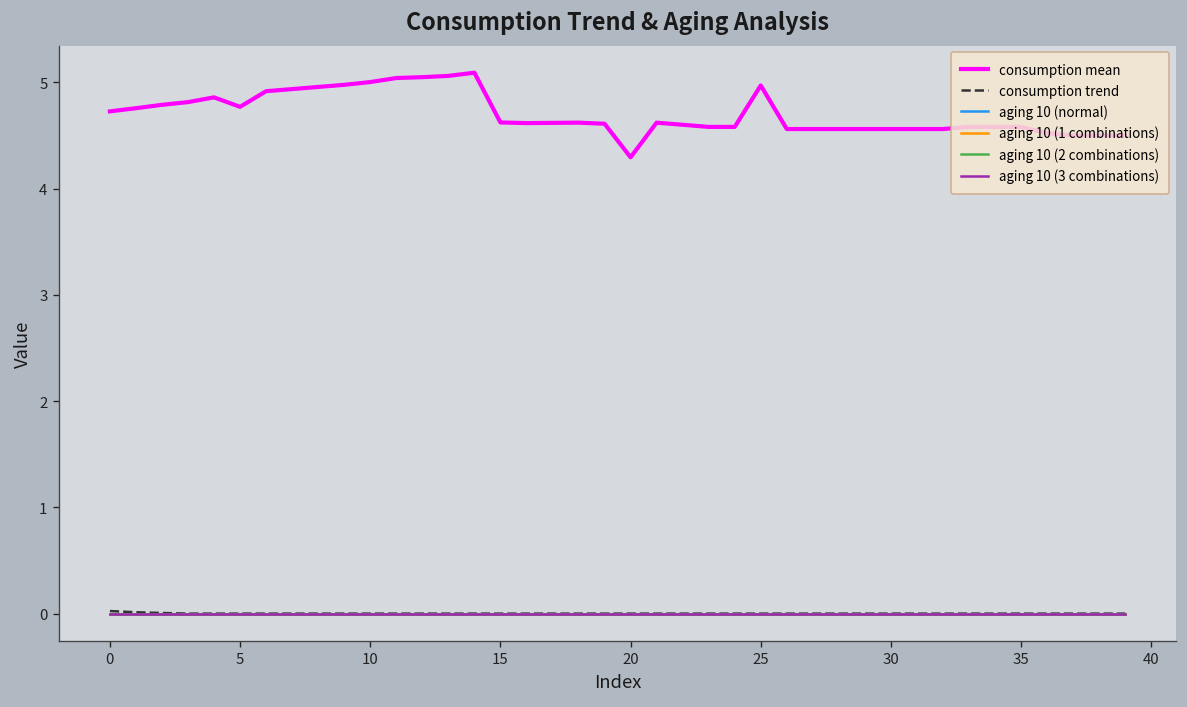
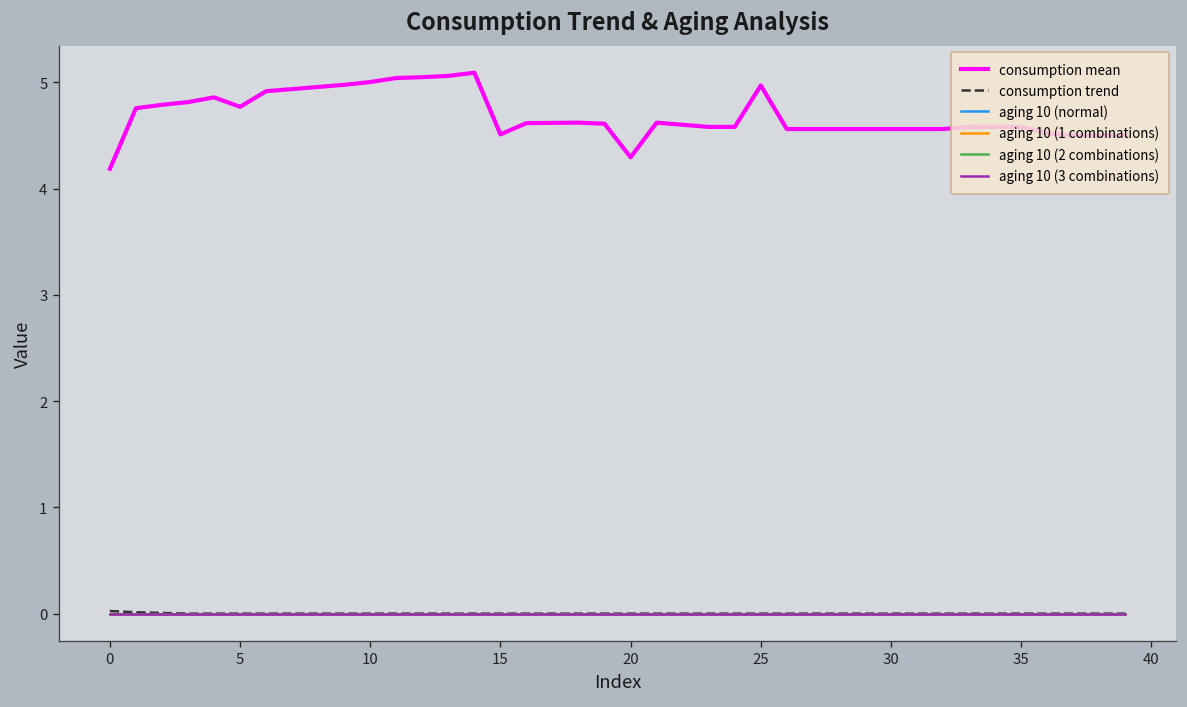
consumption mean, 0: 4.7 -> 4.2
consumption mean, 15: 4.6 -> 4.5
